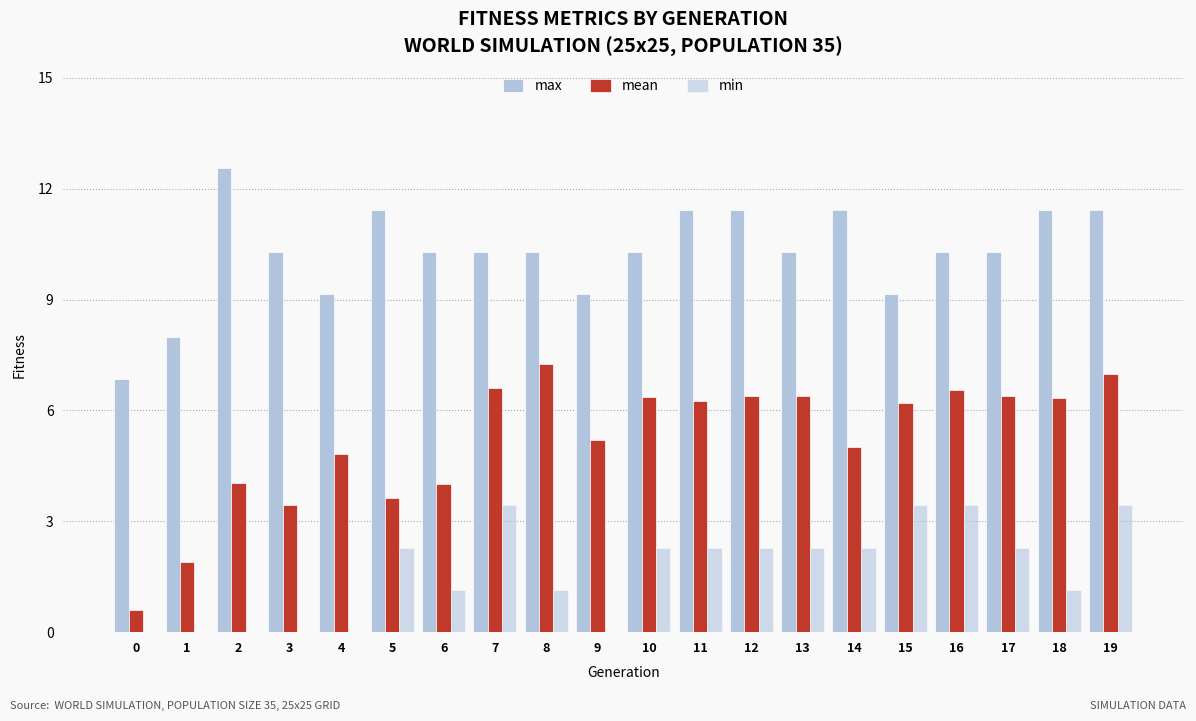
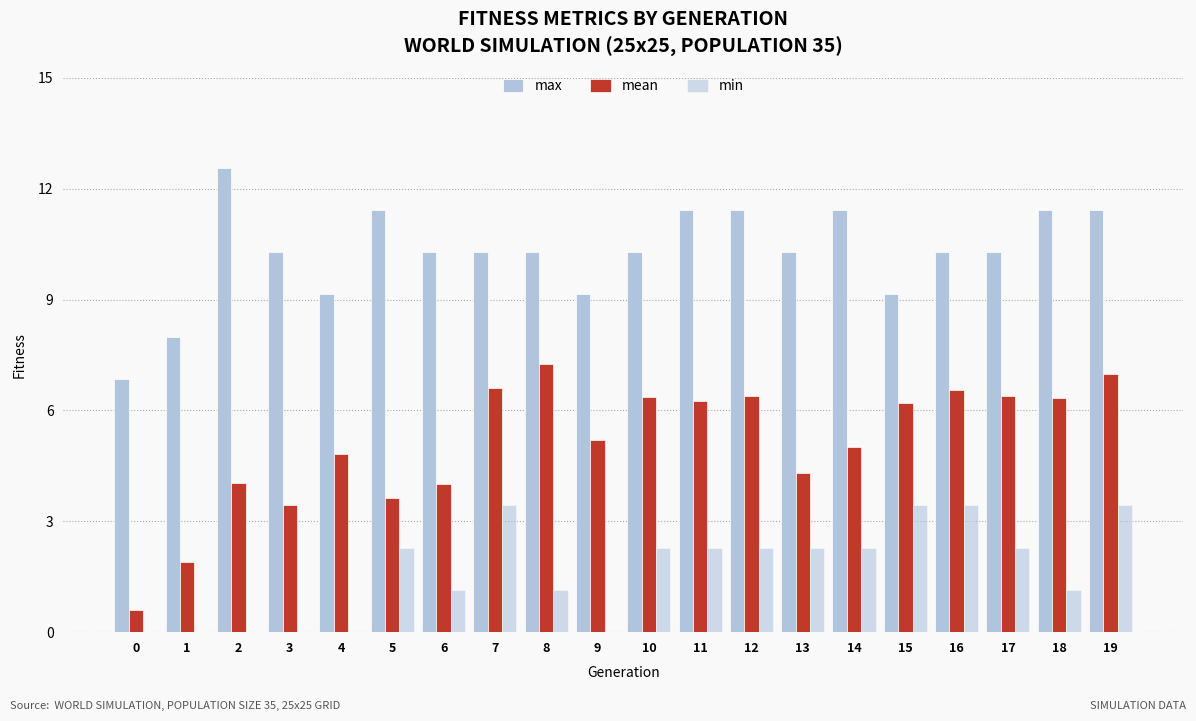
mean, 13: 6.4 -> 4.3
